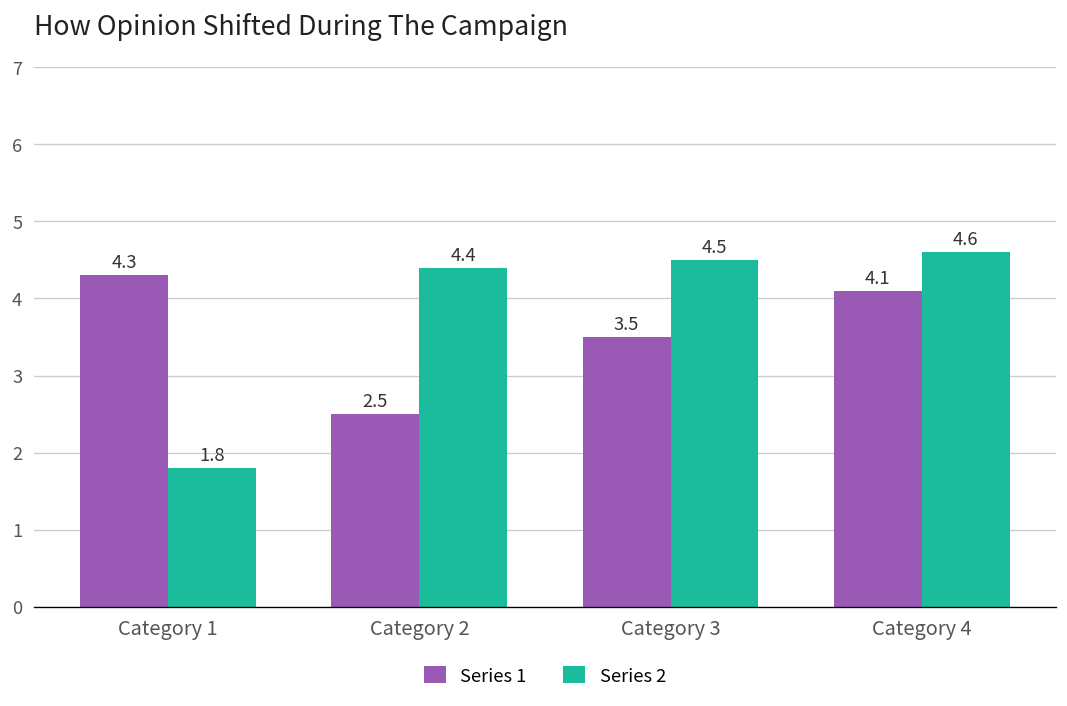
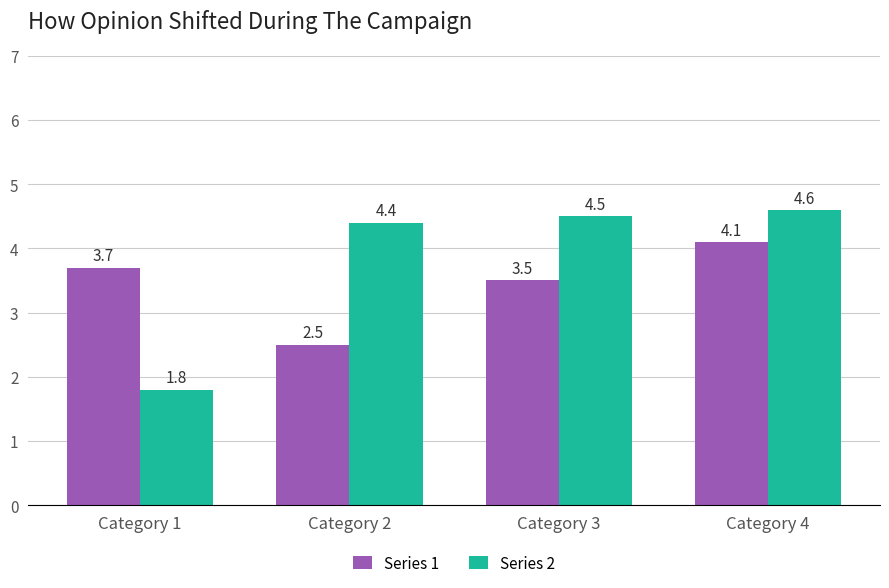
Series 1, Category 1: 4.3 -> 3.7
